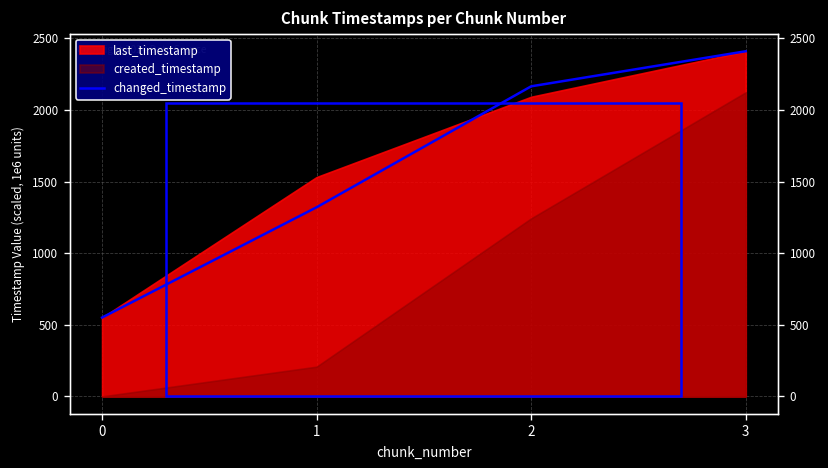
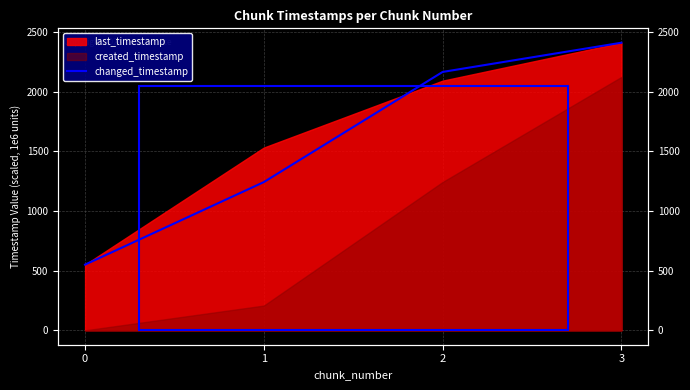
changed_timestamp, 1: 1320 -> 1240
